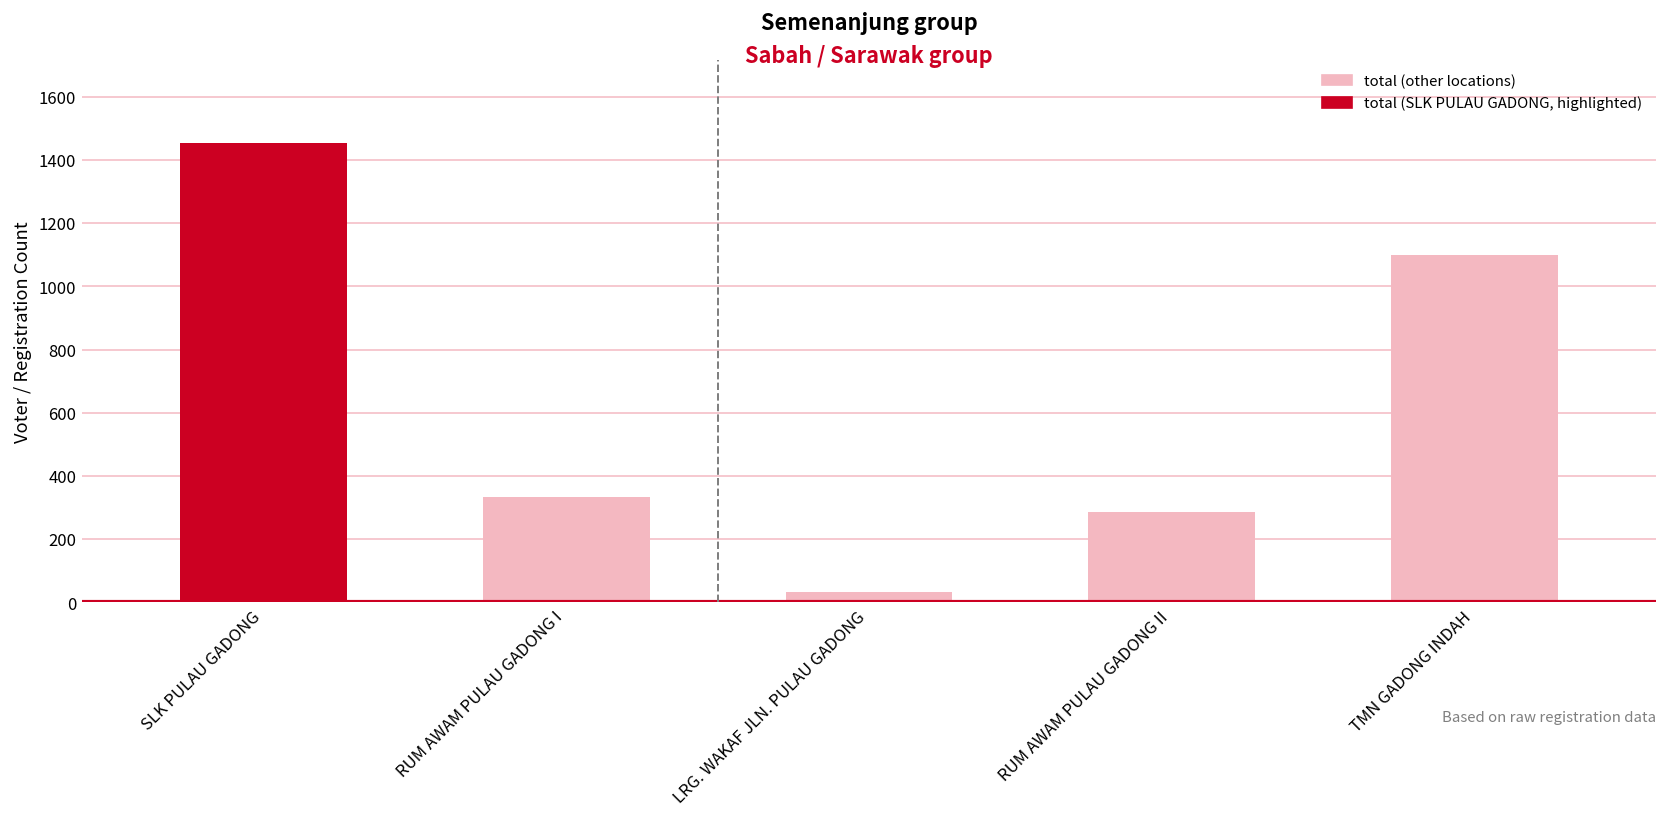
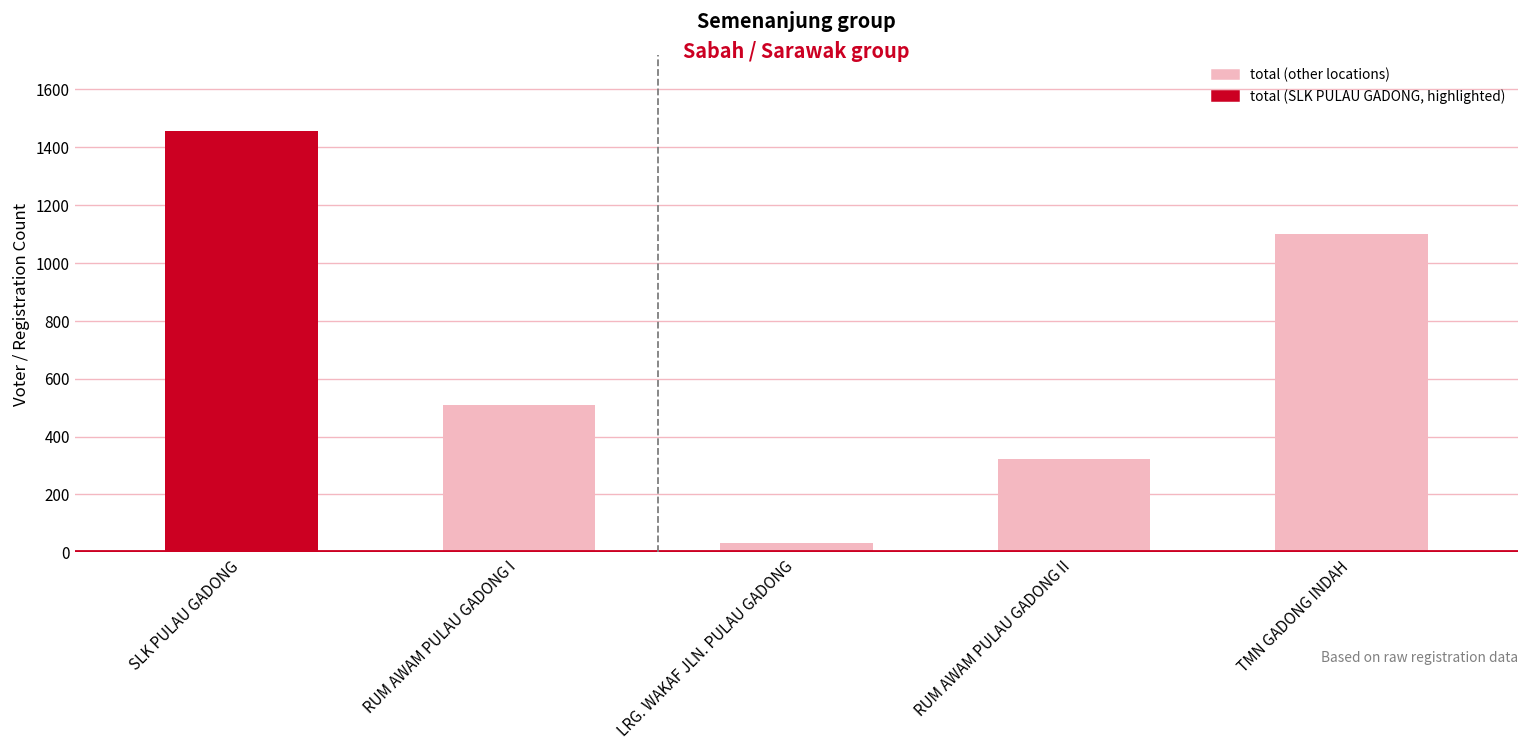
RUM AWAM PULAU GADONG I: 340 -> 510
RUM AWAM PULAU GADONG II: 290 -> 320
